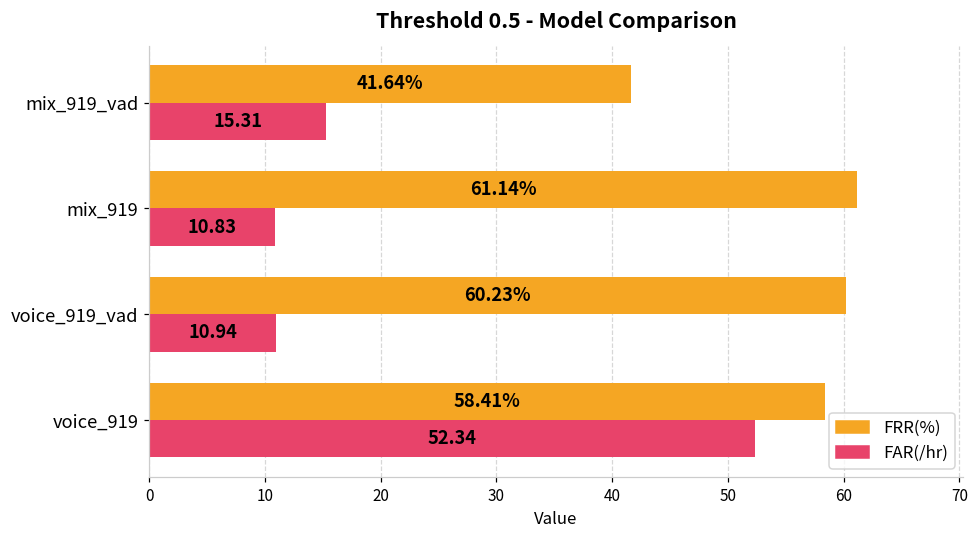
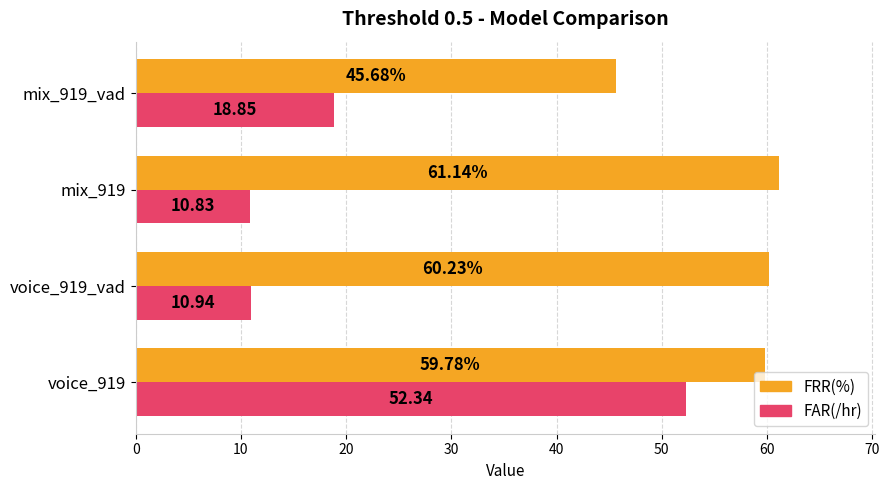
FRR(%), mix_919_vad: 41.64% -> 45.68%
FAR(/hr), mix_919_vad: 15.31 -> 18.85
FRR(%), voice_919: 58.41% -> 59.78%
